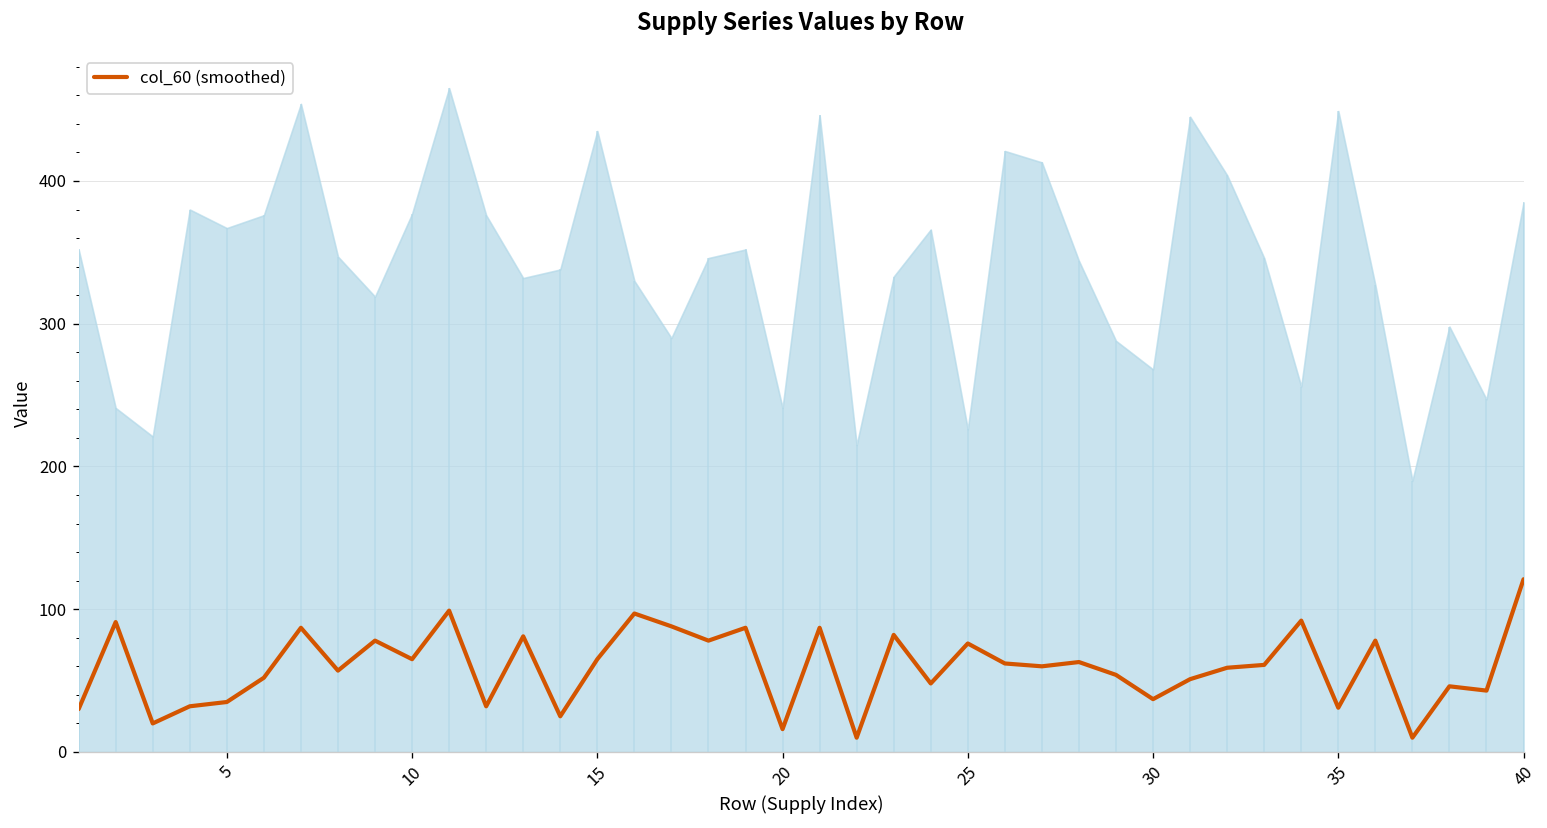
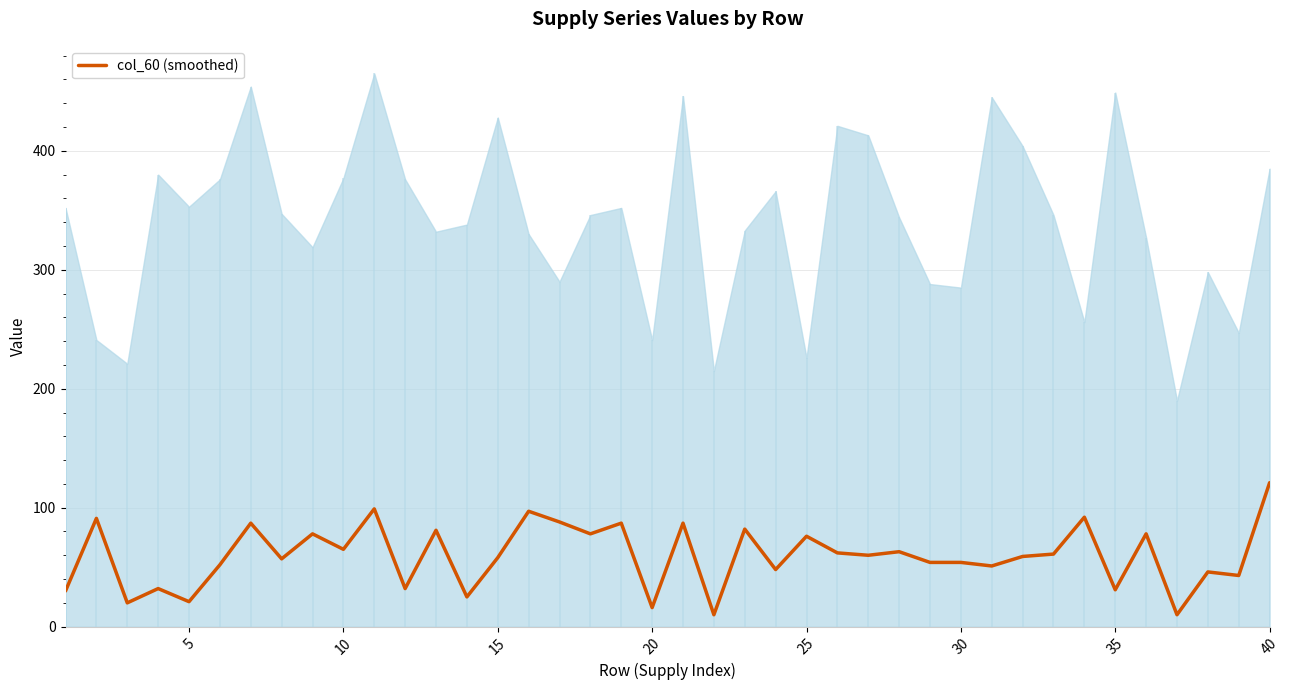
col_60 (smoothed), 5: 35 -> 21
col_60 (smoothed), 15: 65 -> 58
col_60 (smoothed), 30: 37 -> 54
